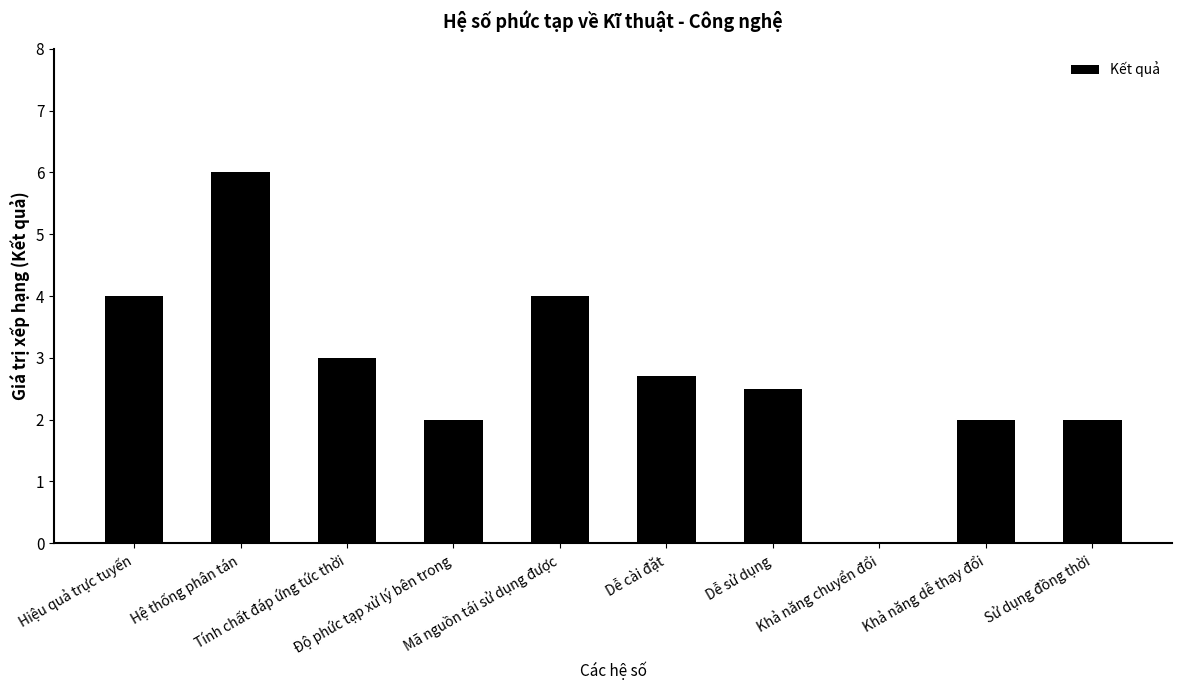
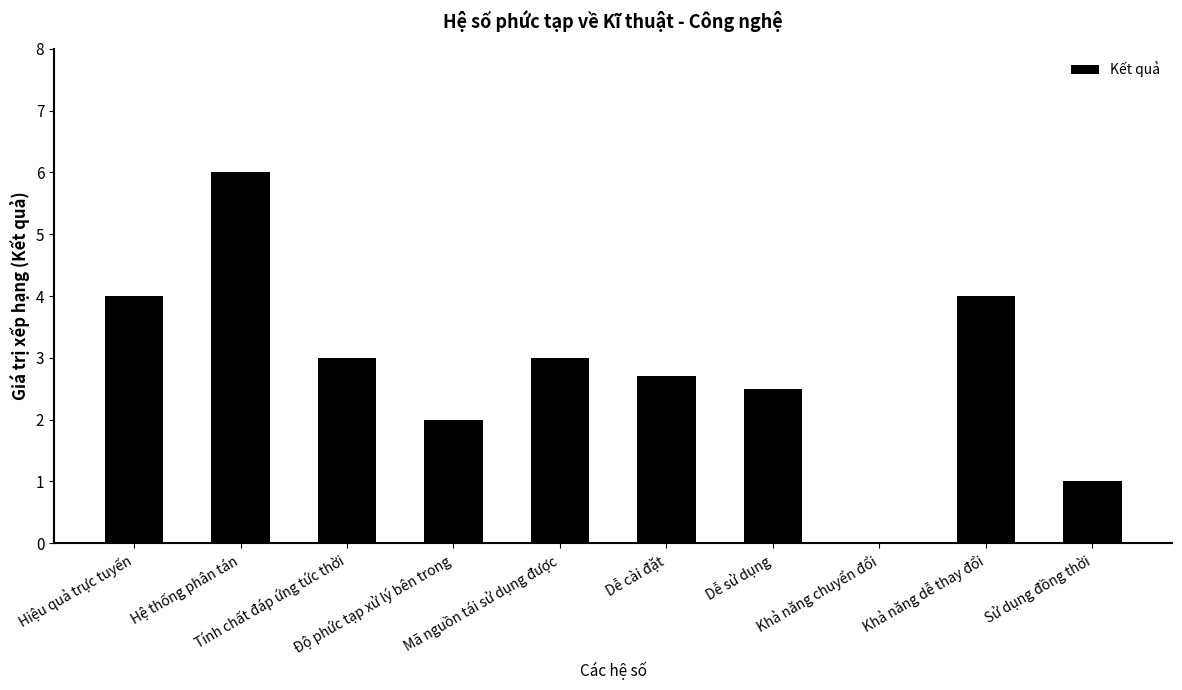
Mã nguồn tái sử dụng được: 4 -> 3
Khả năng dễ thay đổi: 2 -> 4
Sử dụng đồng thời: 2 -> 1
